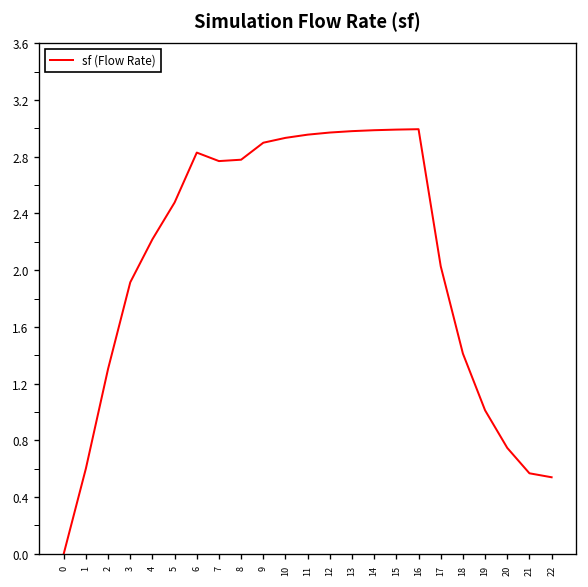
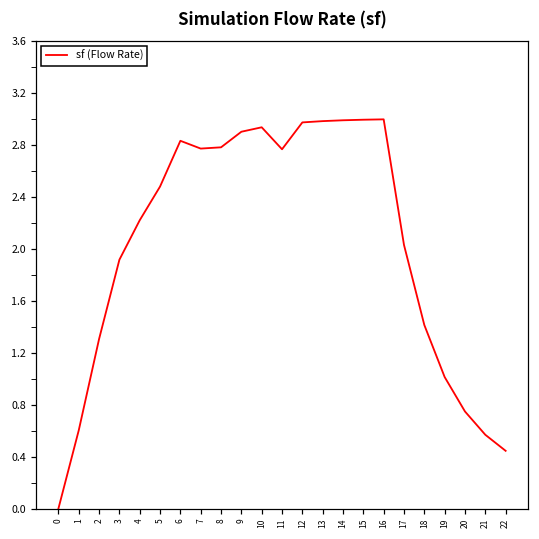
11: 2.96 -> 2.76
22: 0.54 -> 0.44
